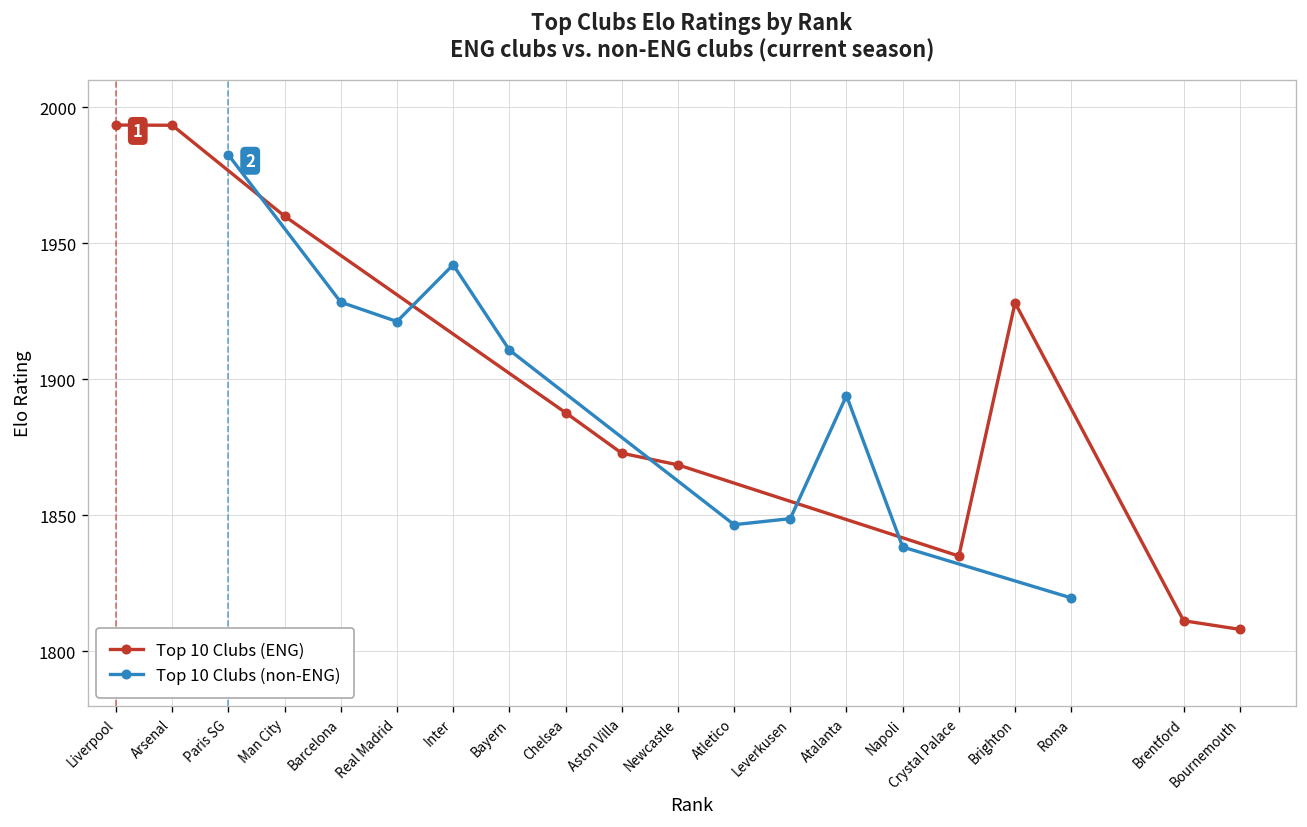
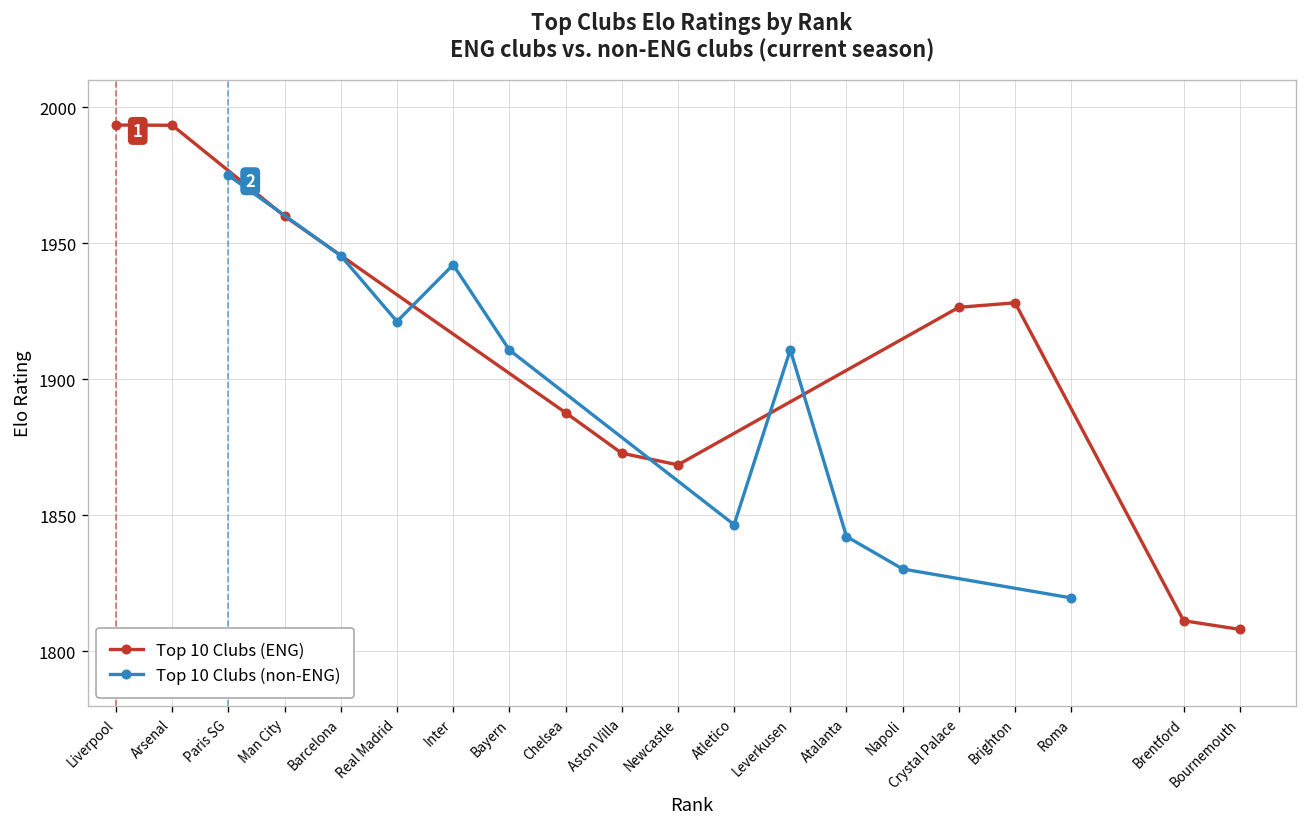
Top 10 Clubs (non-ENG), Paris SG: 1982 -> 1975
Top 10 Clubs (non-ENG), Barcelona: 1928 -> 1945
Top 10 Clubs (non-ENG), Leverkusen: 1849 -> 1911
Top 10 Clubs (non-ENG), Atalanta: 1894 -> 1842
Top 10 Clubs (non-ENG), Napoli: 1838 -> 1830
Top 10 Clubs (ENG), Crystal Palace: 1835 -> 1926
